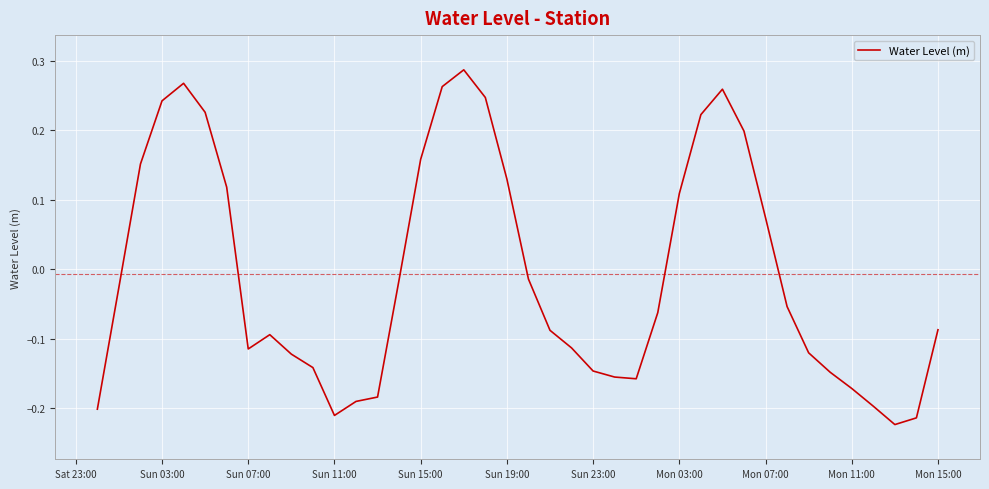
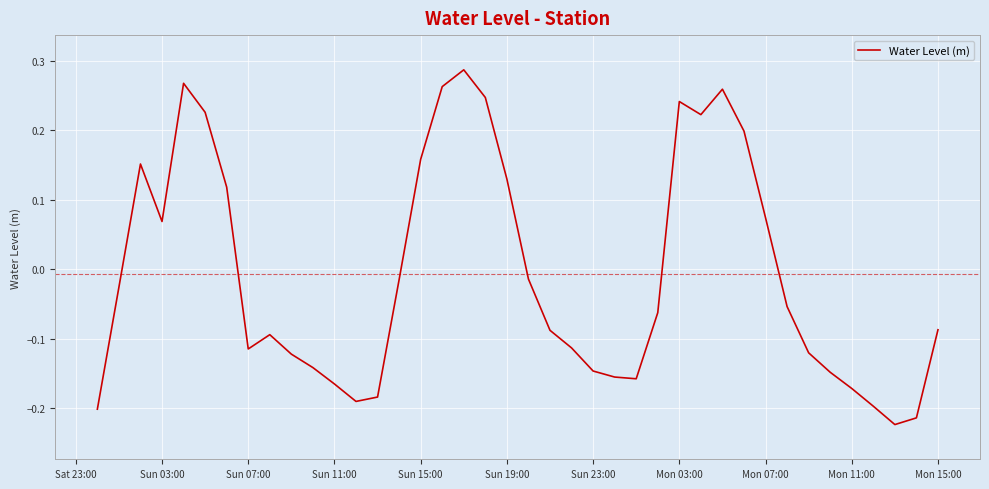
Sun 03:00: 0.24 -> 0.07
Sun 11:00: -0.21 -> -0.17
Mon 03:00: 0.11 -> 0.24
